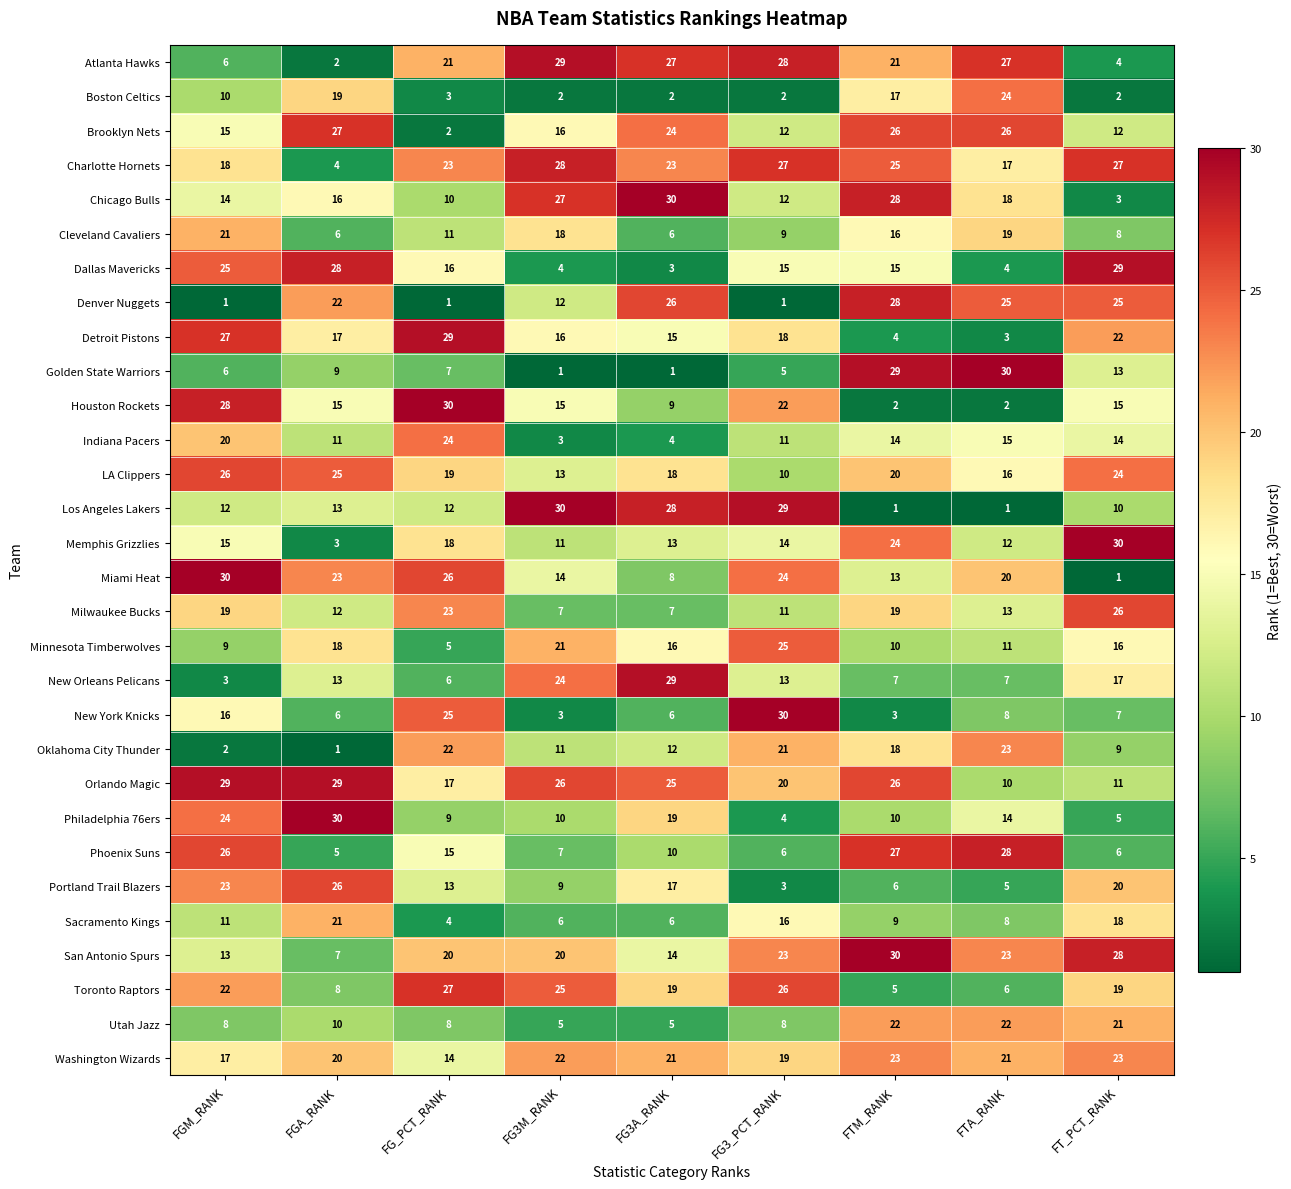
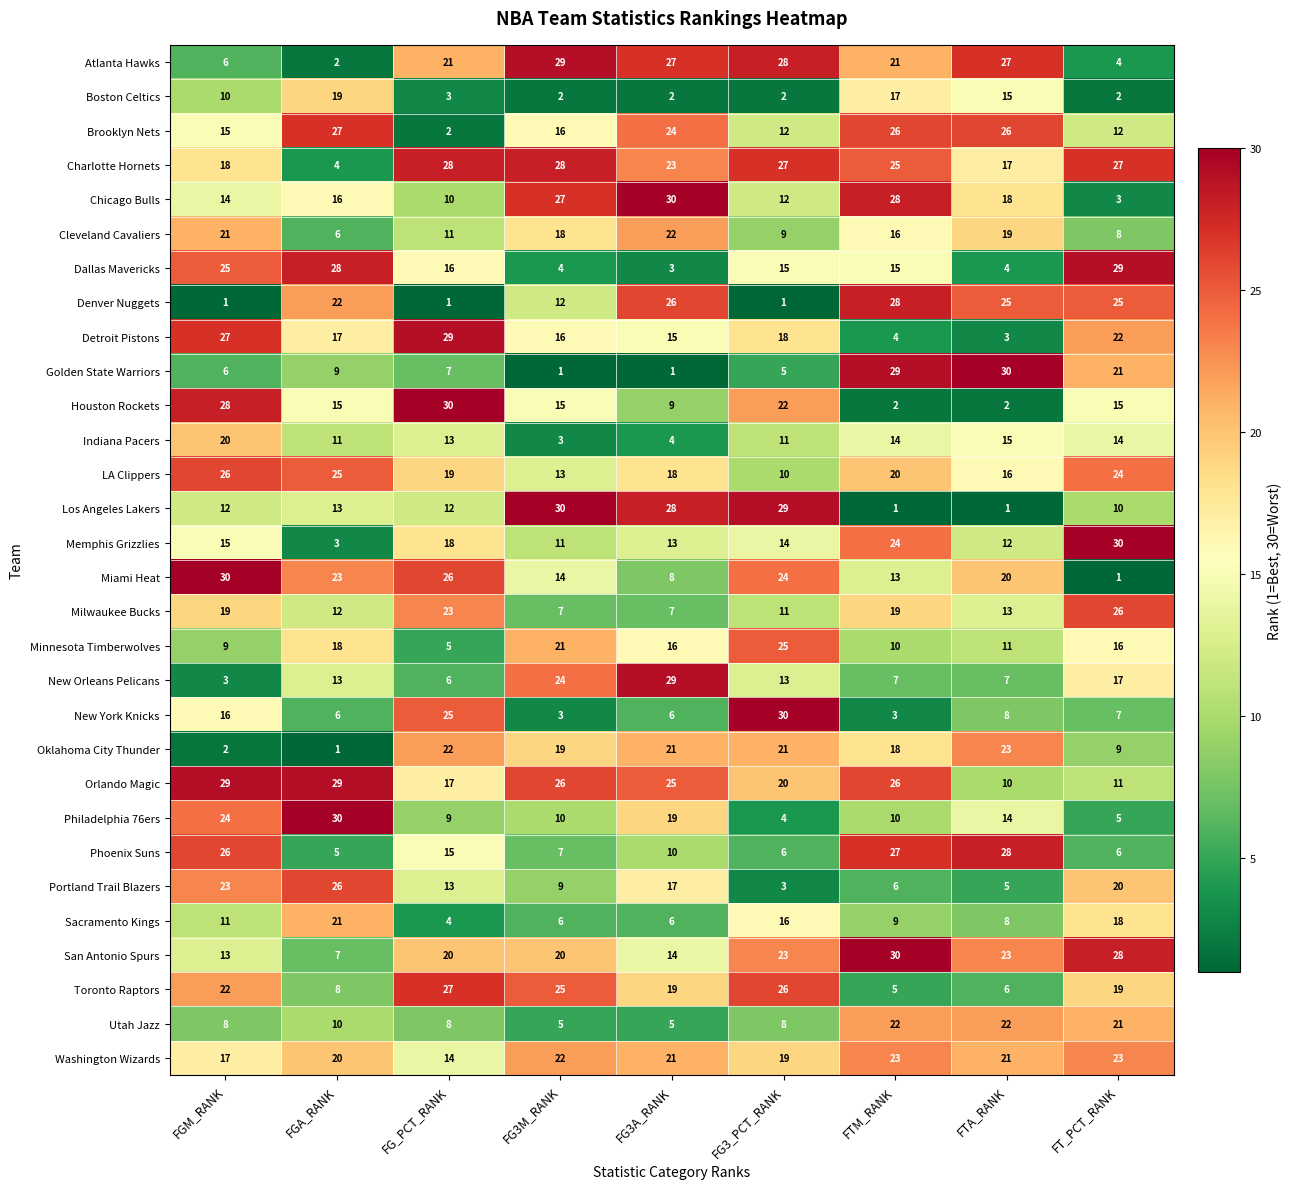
Boston Celtics, FTA_RANK: 24 -> 15
Charlotte Hornets, FG_PCT_RANK: 23 -> 28
Cleveland Cavaliers, FG3A_RANK: 6 -> 22
Golden State Warriors, FT_PCT_RANK: 13 -> 21
Indiana Pacers, FG_PCT_RANK: 24 -> 13
Oklahoma City Thunder, FG3M_RANK: 11 -> 19
Oklahoma City Thunder, FG3A_RANK: 12 -> 21
